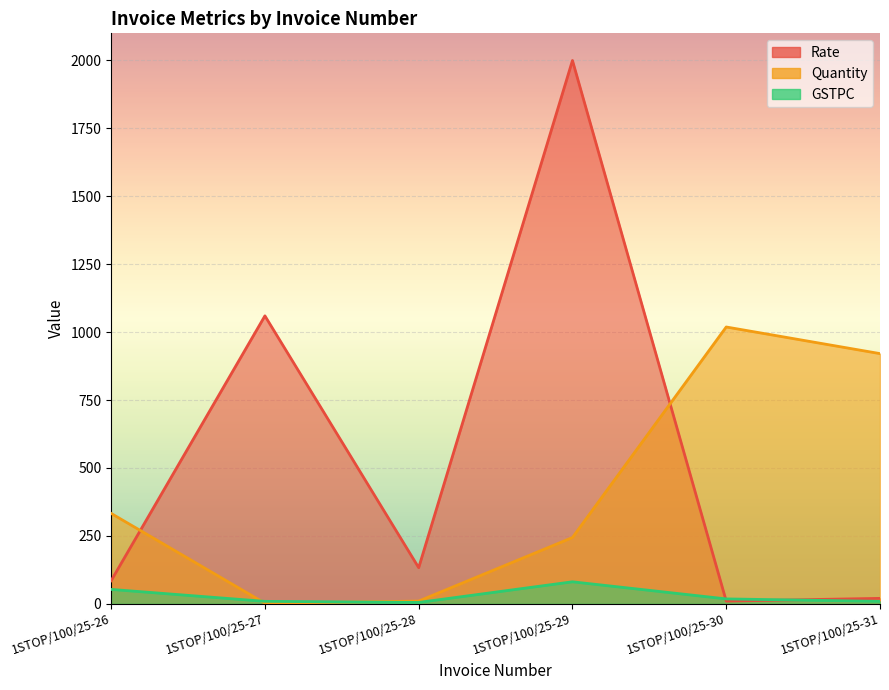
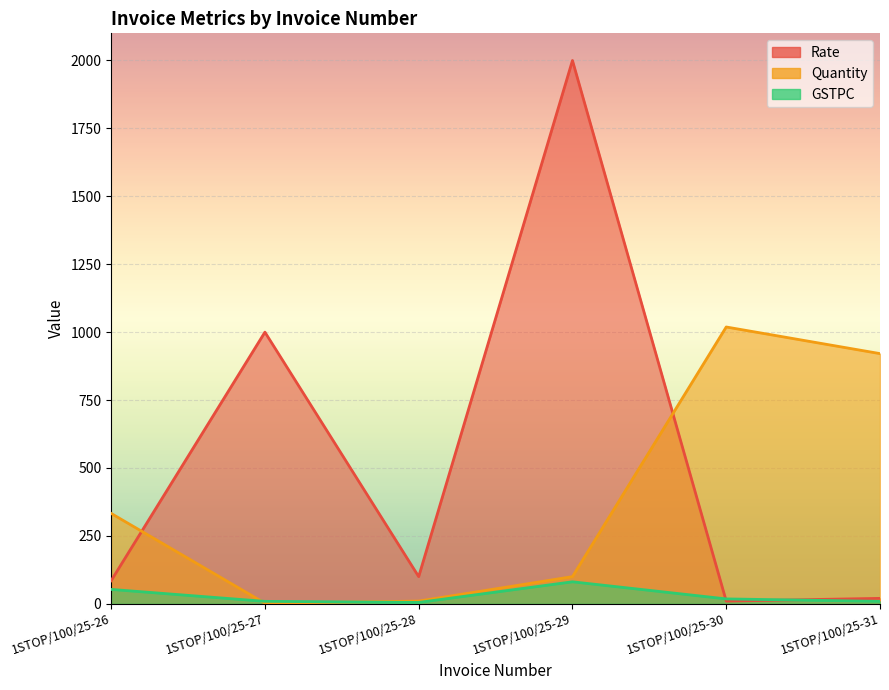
Rate, 1STOP/100/25-27: 1060 -> 1000
Rate, 1STOP/100/25-28: 130 -> 100
Quantity, 1STOP/100/25-29: 240 -> 100
